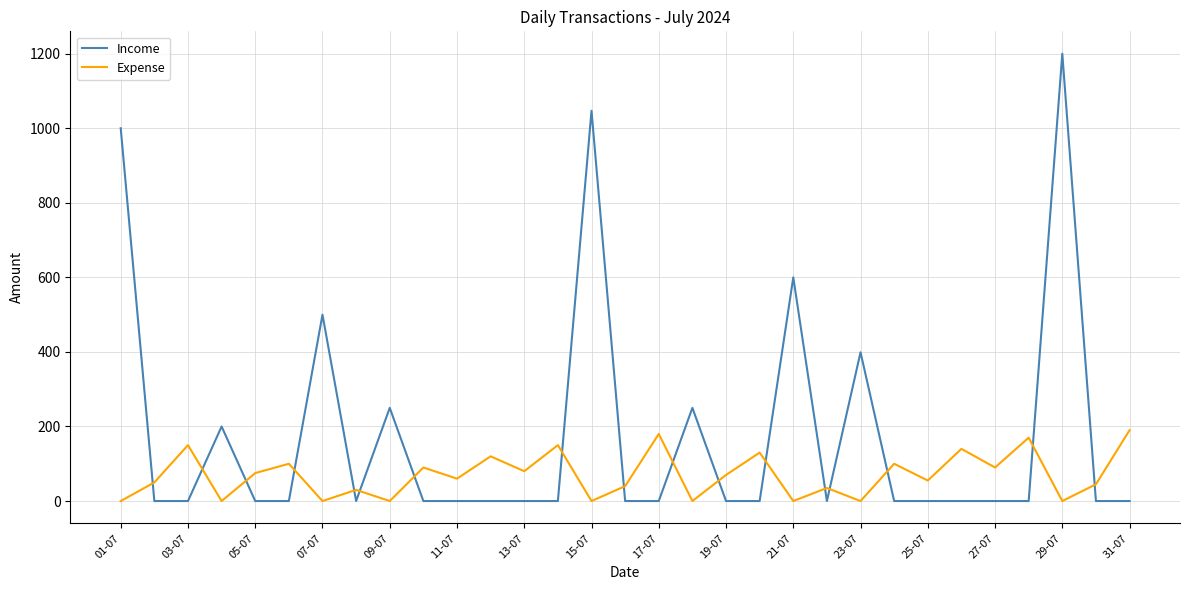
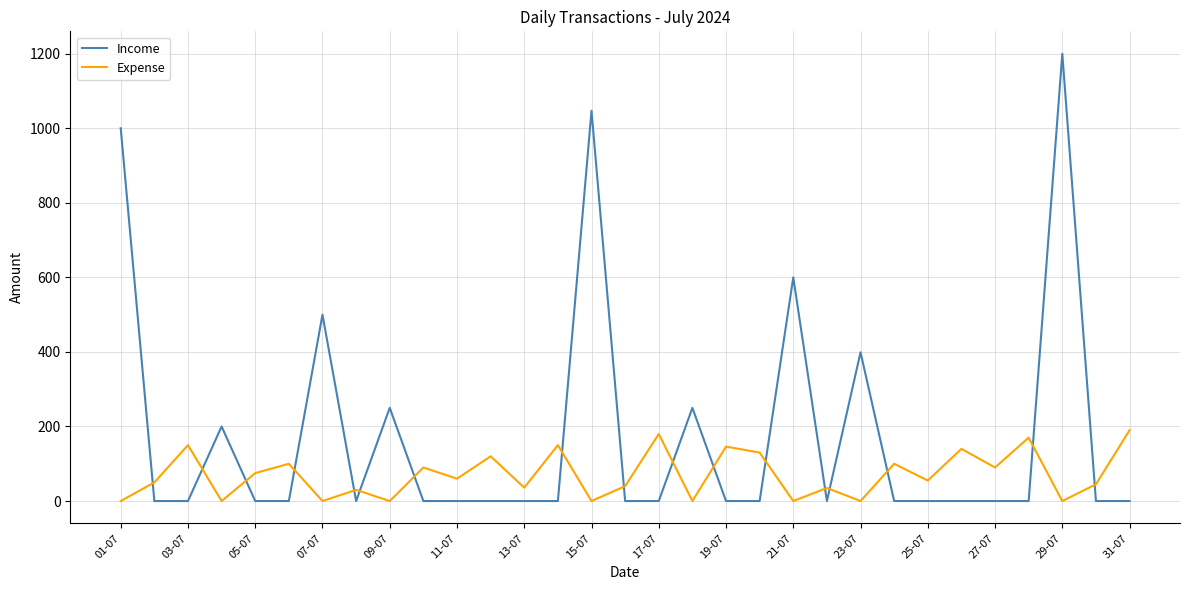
Expense, 13-07: 80 -> 40
Expense, 19-07: 70 -> 150
